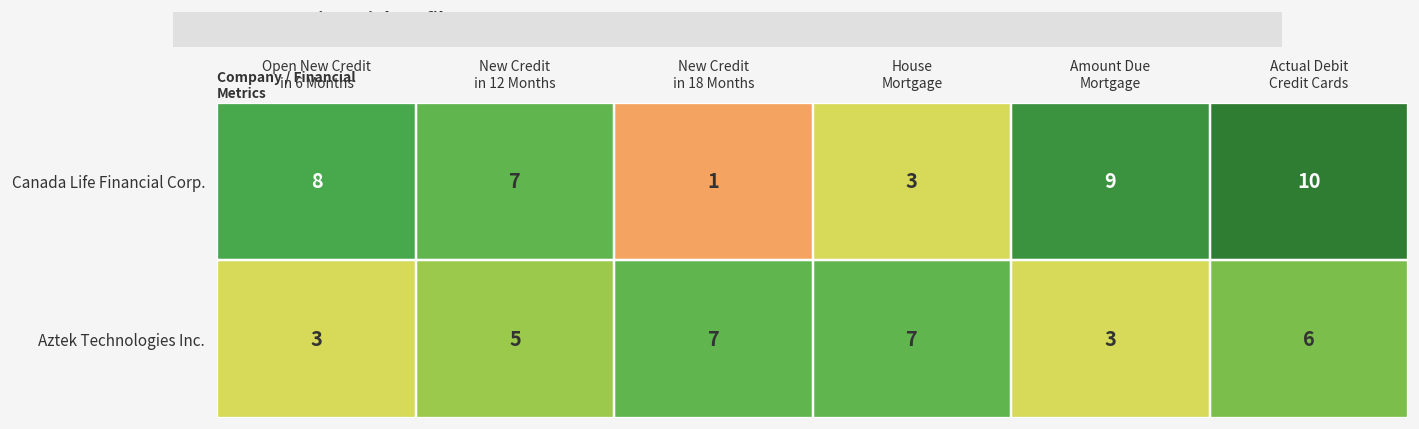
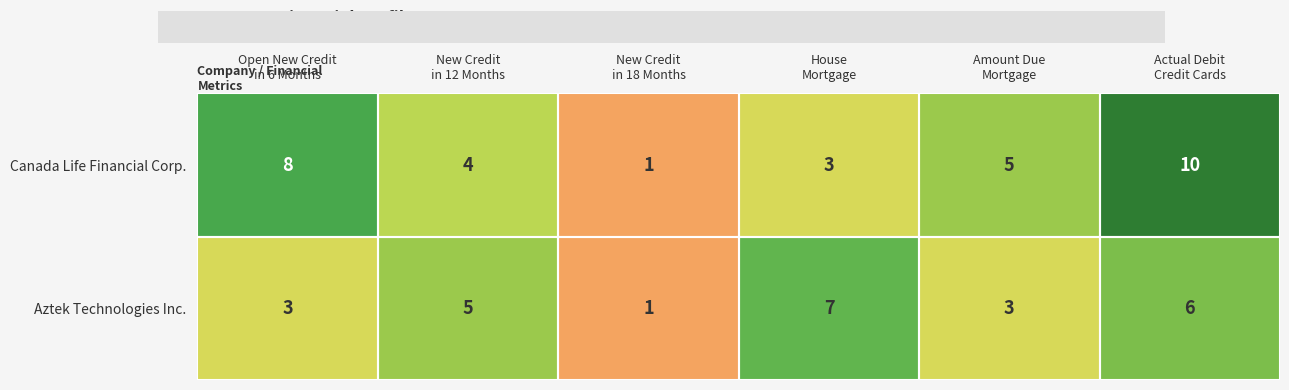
Canada Life Financial Corp., New Credit in 12 Months: 7 -> 4
Canada Life Financial Corp., Amount Due Mortgage: 9 -> 5
Aztek Technologies Inc., New Credit in 18 Months: 7 -> 1
